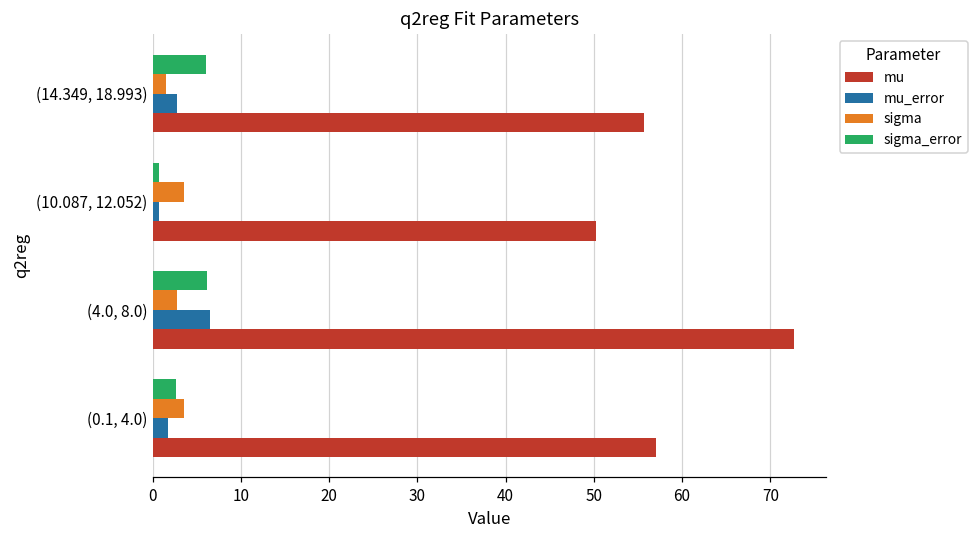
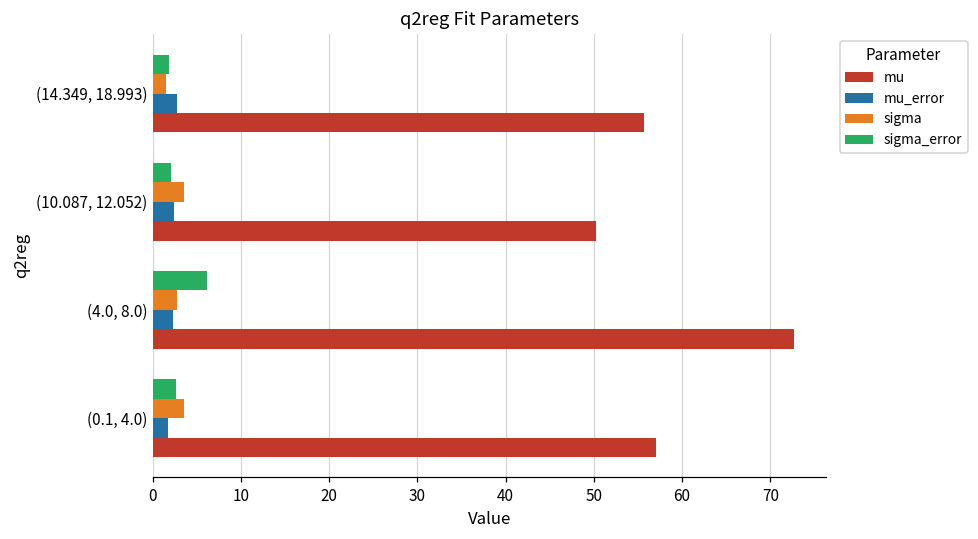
sigma_error, (14.349, 18.993): 6 -> 2
sigma_error, (10.087, 12.052): 1 -> 2
mu_error, (10.087, 12.052): 1 -> 2
mu_error, (4.0, 8.0): 7 -> 2
